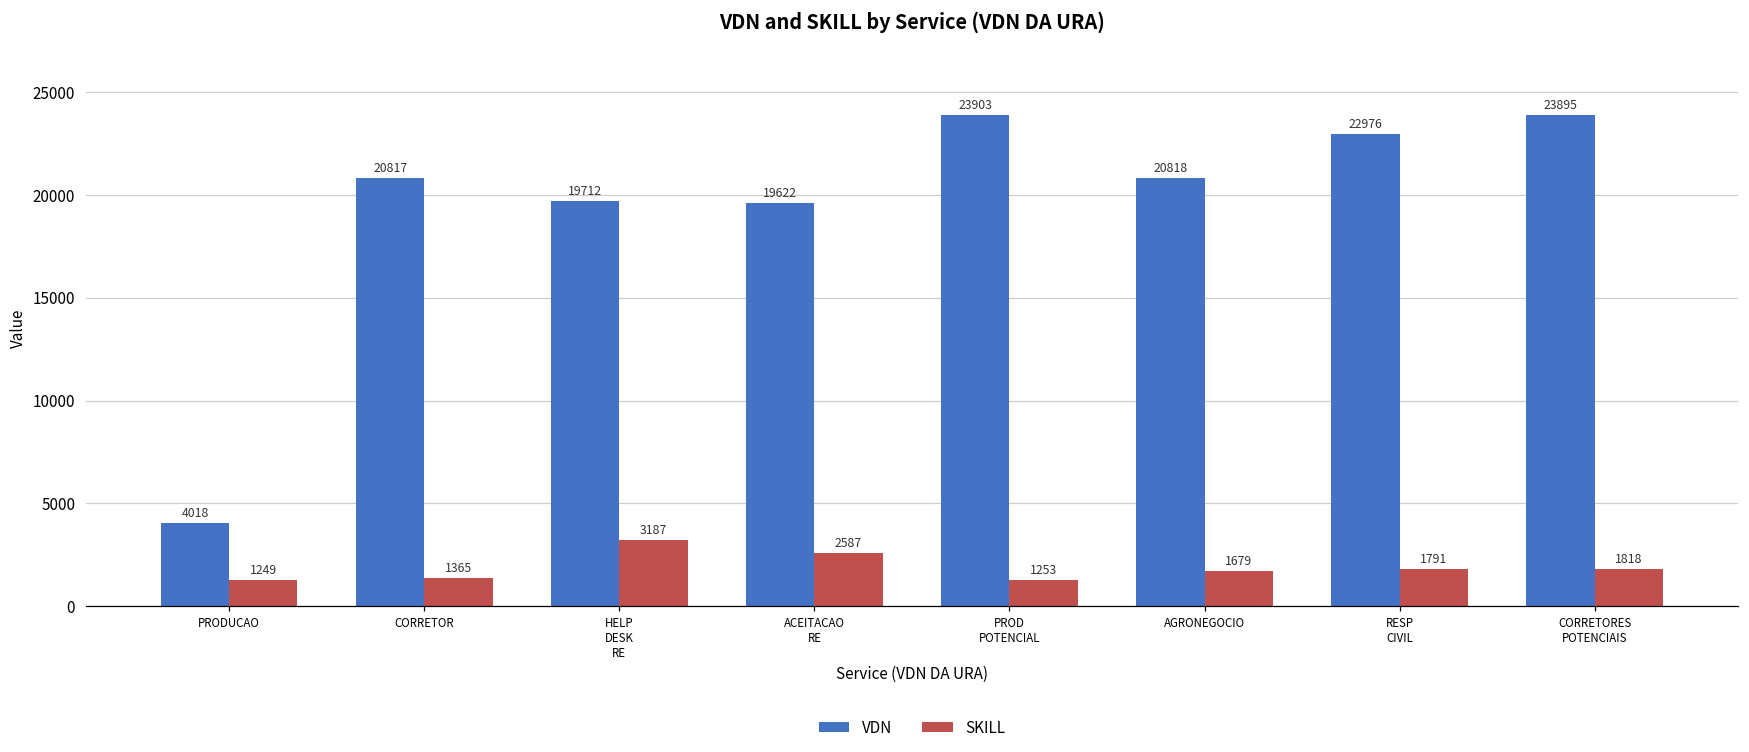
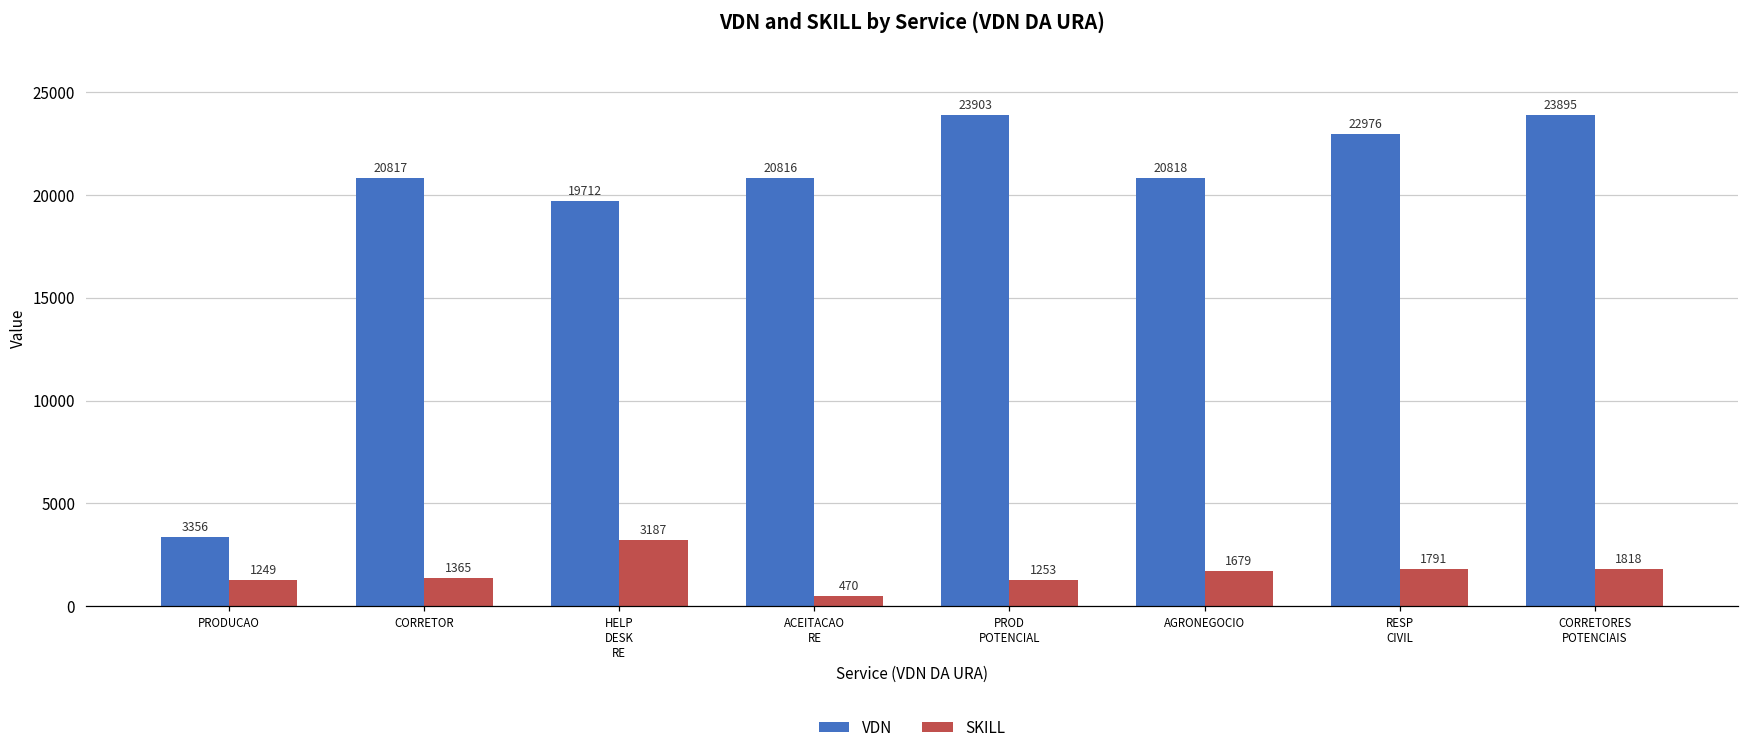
VDN, PRODUCAO: 4018 -> 3356
VDN, ACEITACAO RE: 19622 -> 20816
SKILL, ACEITACAO RE: 2587 -> 470
